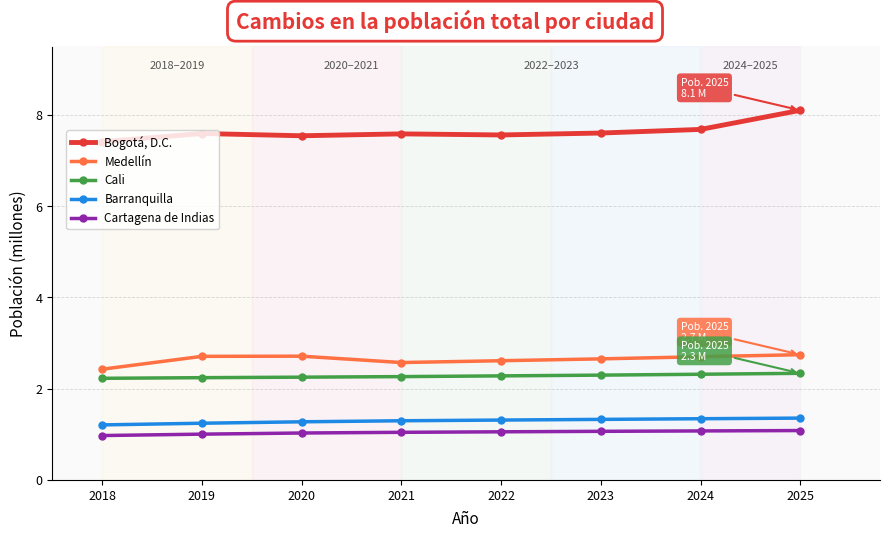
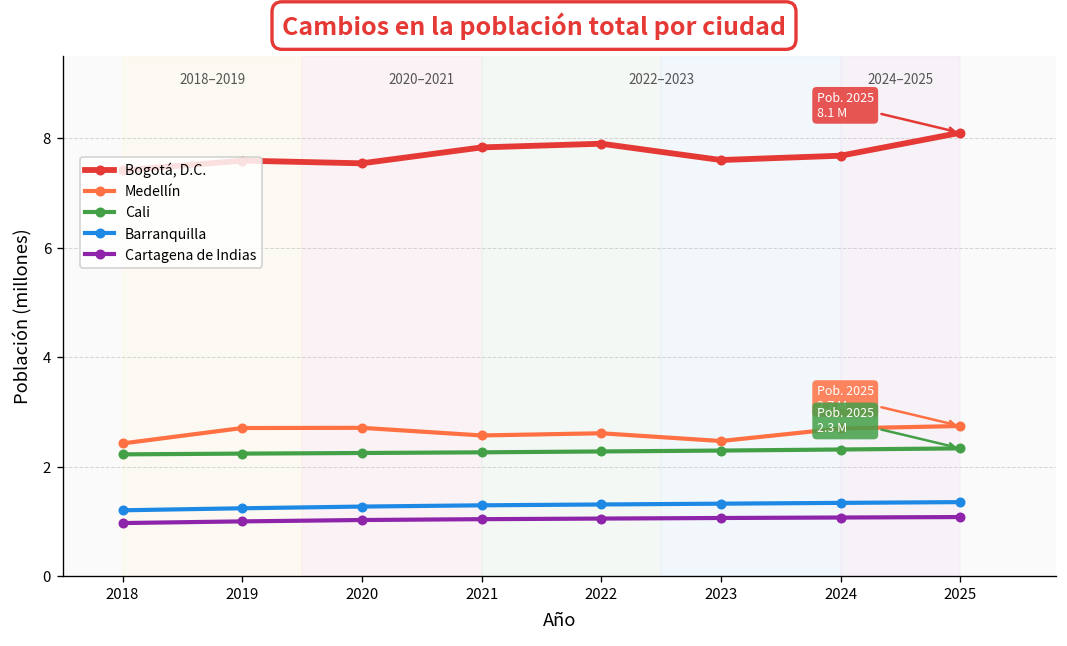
Bogotá, D.C., 2021: 7.6 -> 7.8
Bogotá, D.C., 2022: 7.6 -> 7.9
Medellín, 2023: 2.7 -> 2.5
